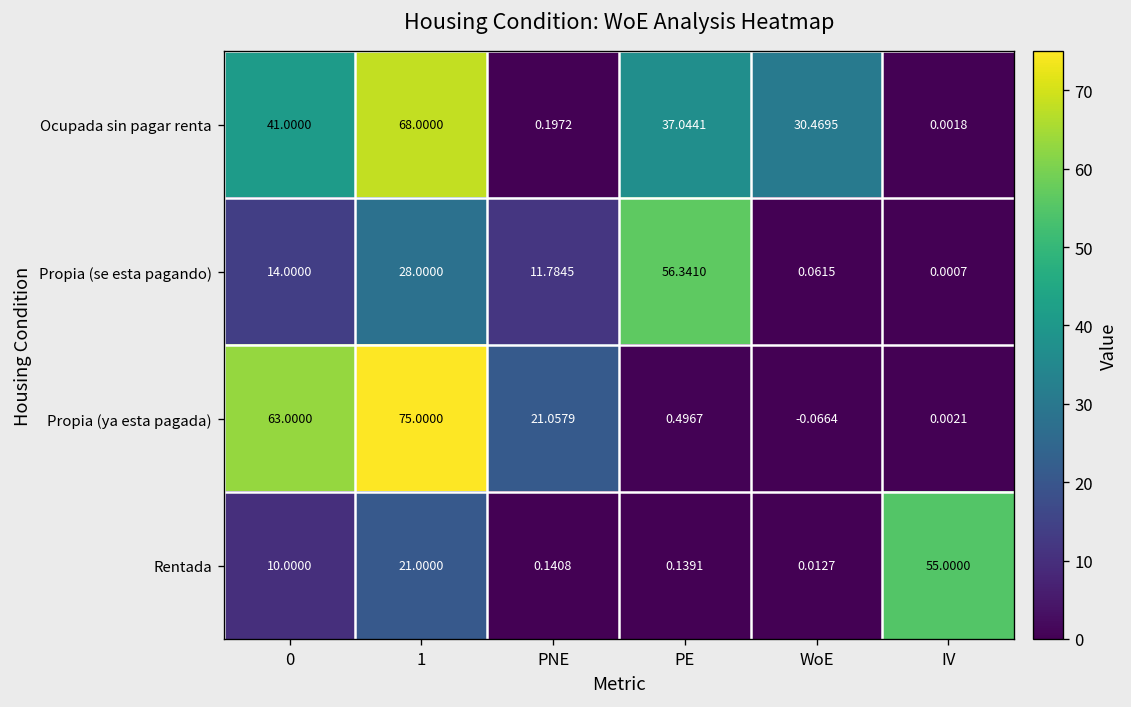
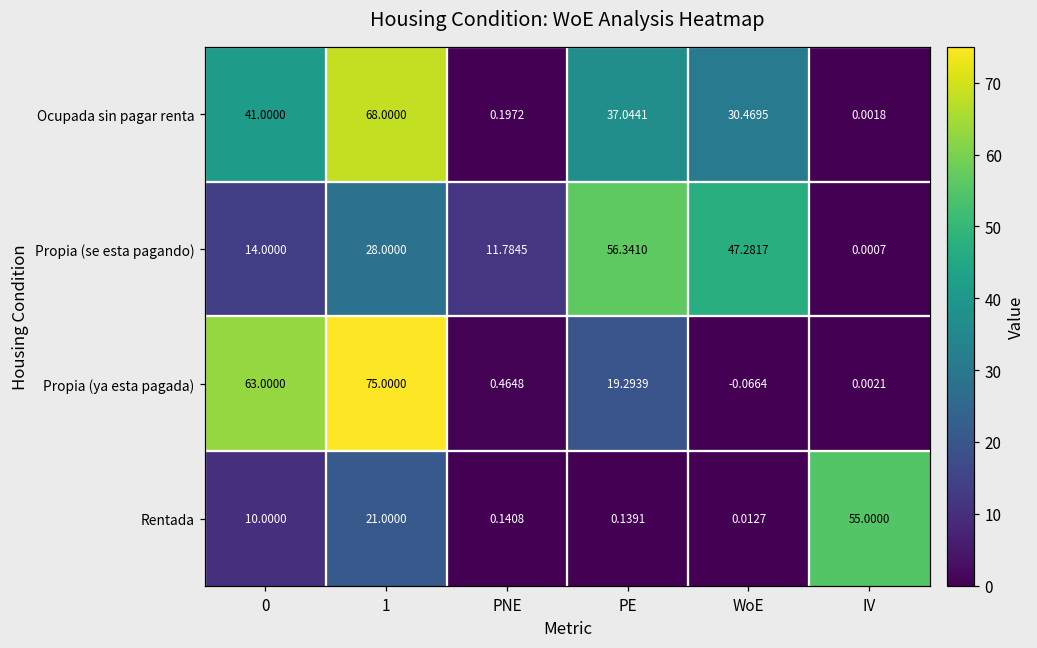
Propia (se esta pagando), WoE: 0.0615 -> 47.2817
Propia (ya esta pagada), PNE: 21.0579 -> 0.4648
Propia (ya esta pagada), PE: 0.4967 -> 19.2939
